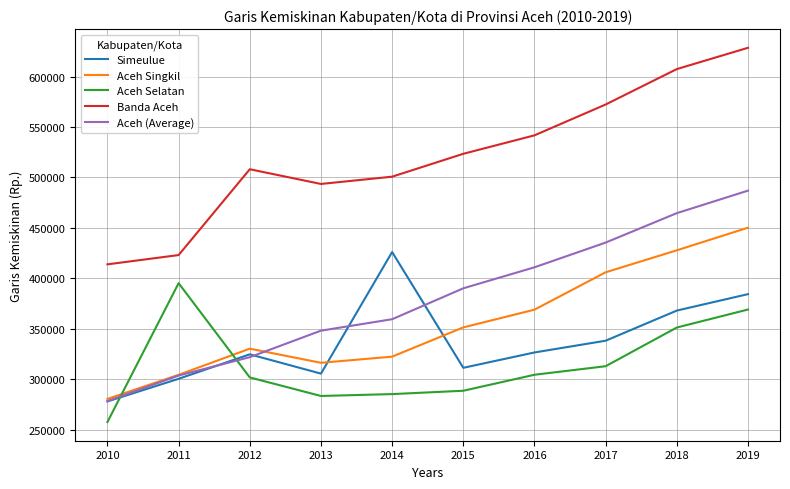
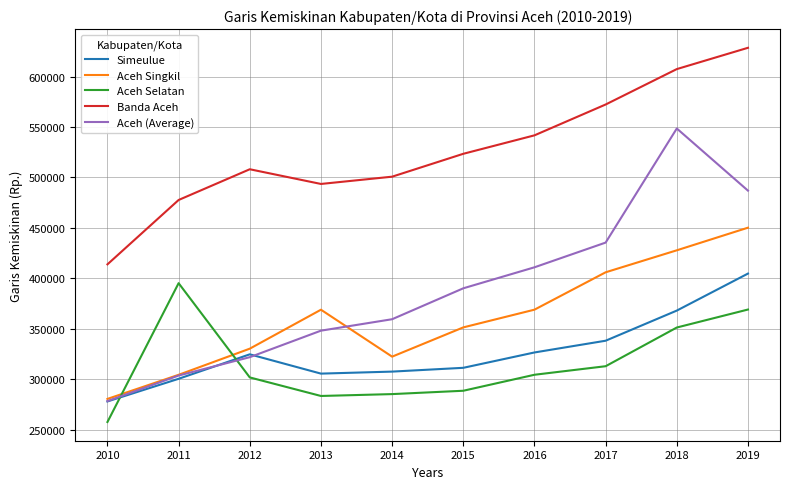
Banda Aceh, 2011: 423000 -> 478000
Aceh Singkil, 2013: 316000 -> 369000
Simeulue, 2014: 426000 -> 308000
Aceh (Average), 2018: 465000 -> 549000
Simeulue, 2019: 384000 -> 405000
